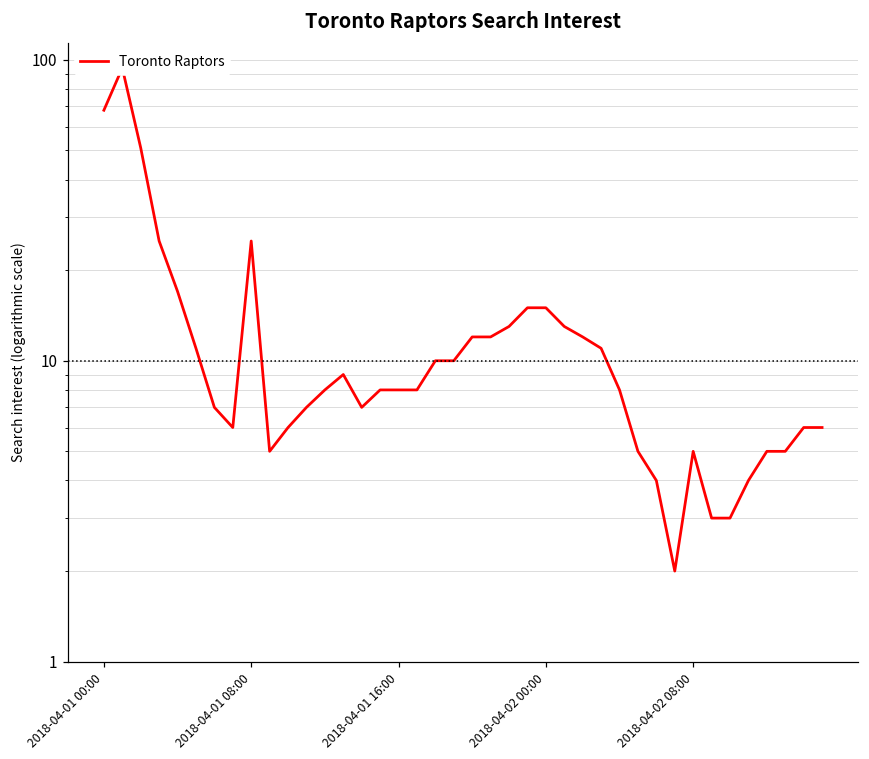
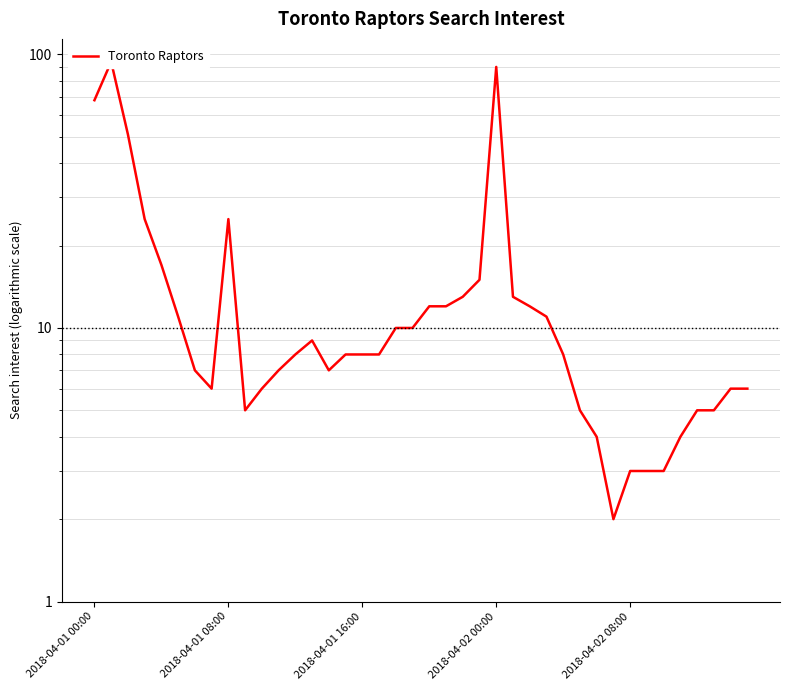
2018-04-02 00:00: 15 -> 90
2018-04-02 08:00: 5 -> 3
